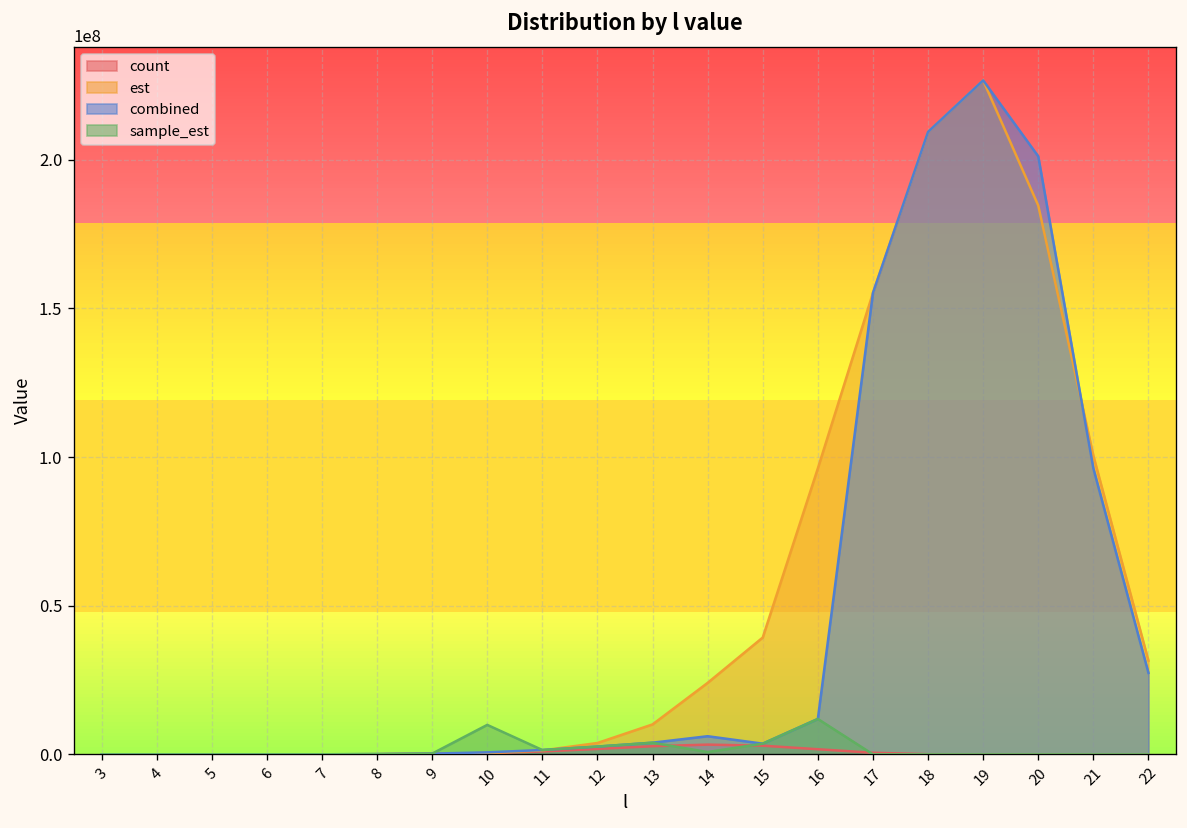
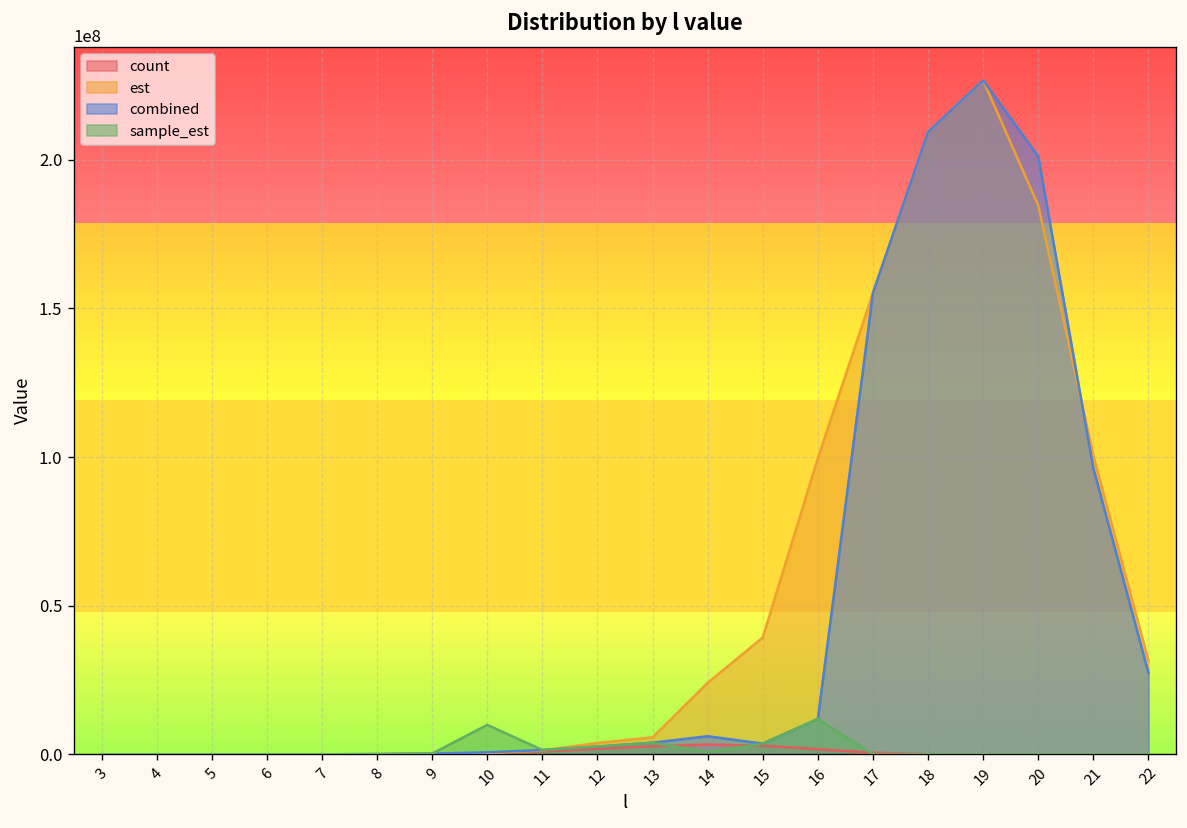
est, 13: 10000000 -> 6000000
est, 16: 96000000 -> 100000000
